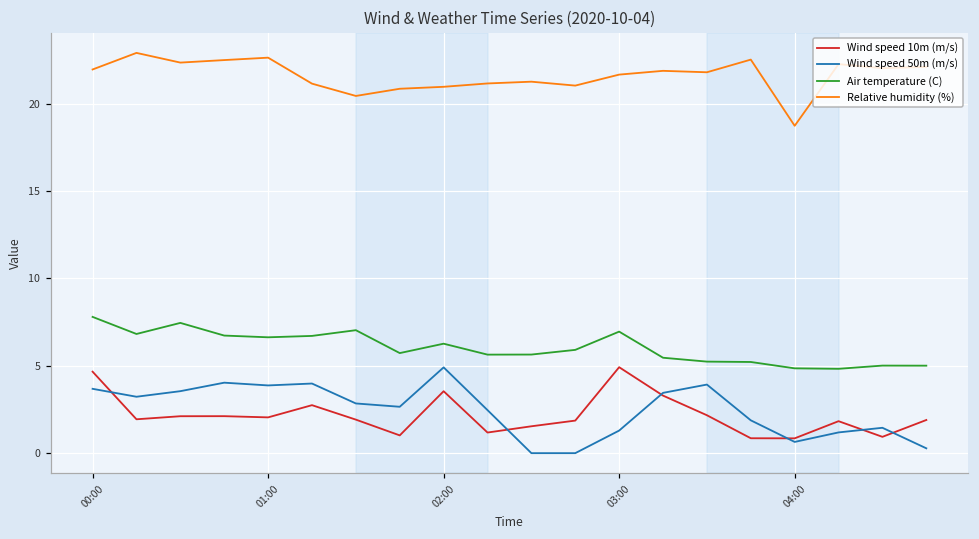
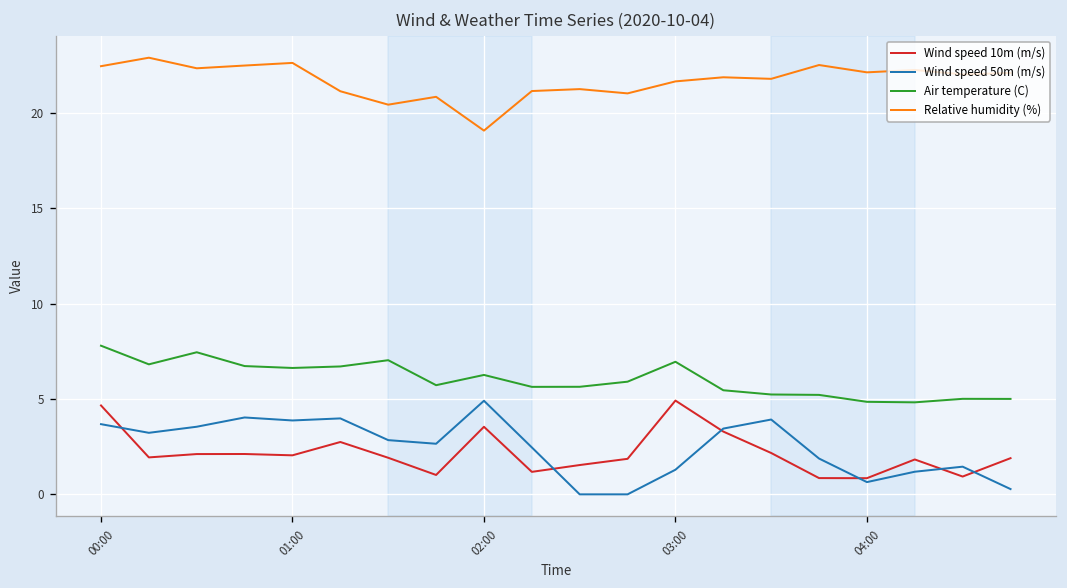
Relative humidity (%), 00:00: 22.0 -> 22.5
Relative humidity (%), 02:00: 21.0 -> 19.1
Relative humidity (%), 04:00: 18.7 -> 22.1
